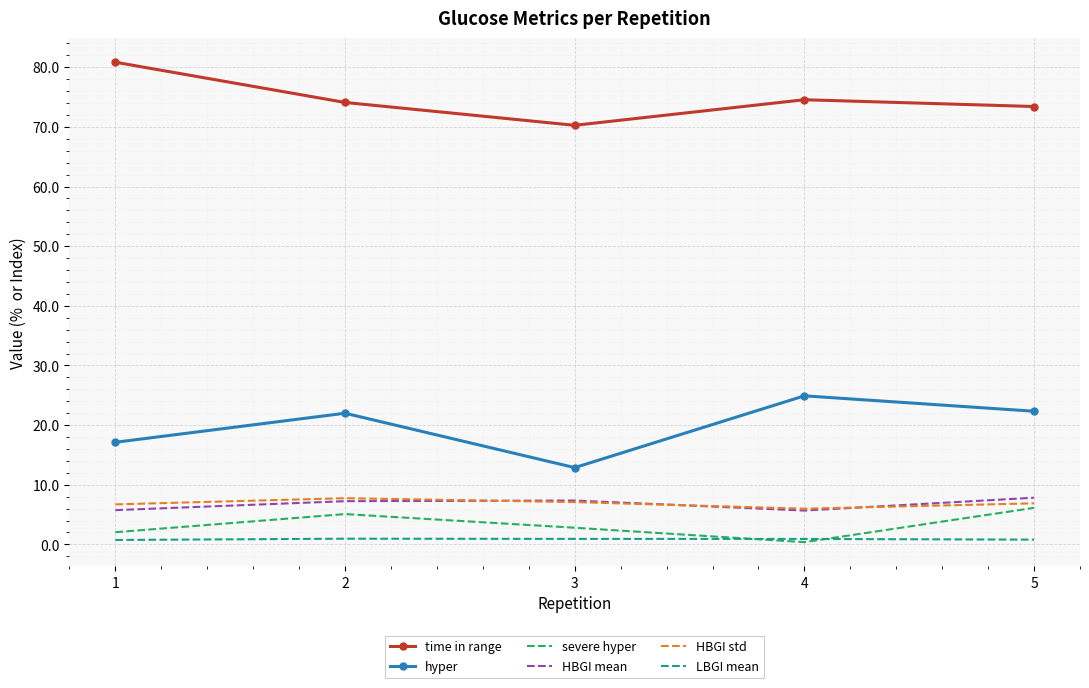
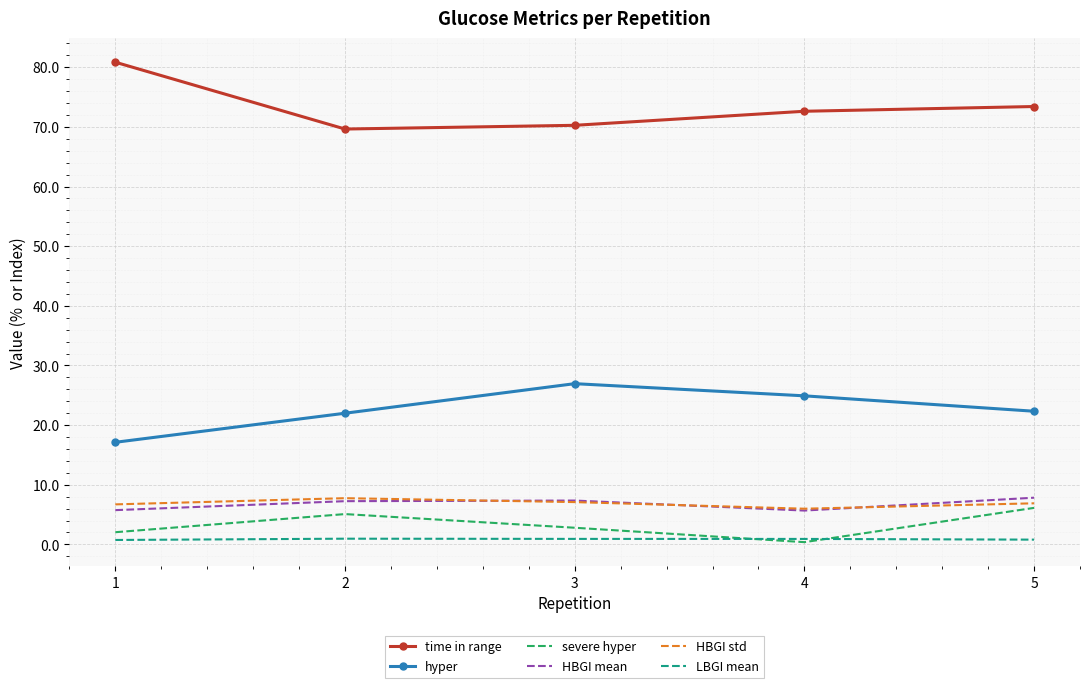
time in range, 2: 74 -> 70
hyper, 3: 13 -> 27
time in range, 4: 75 -> 73
